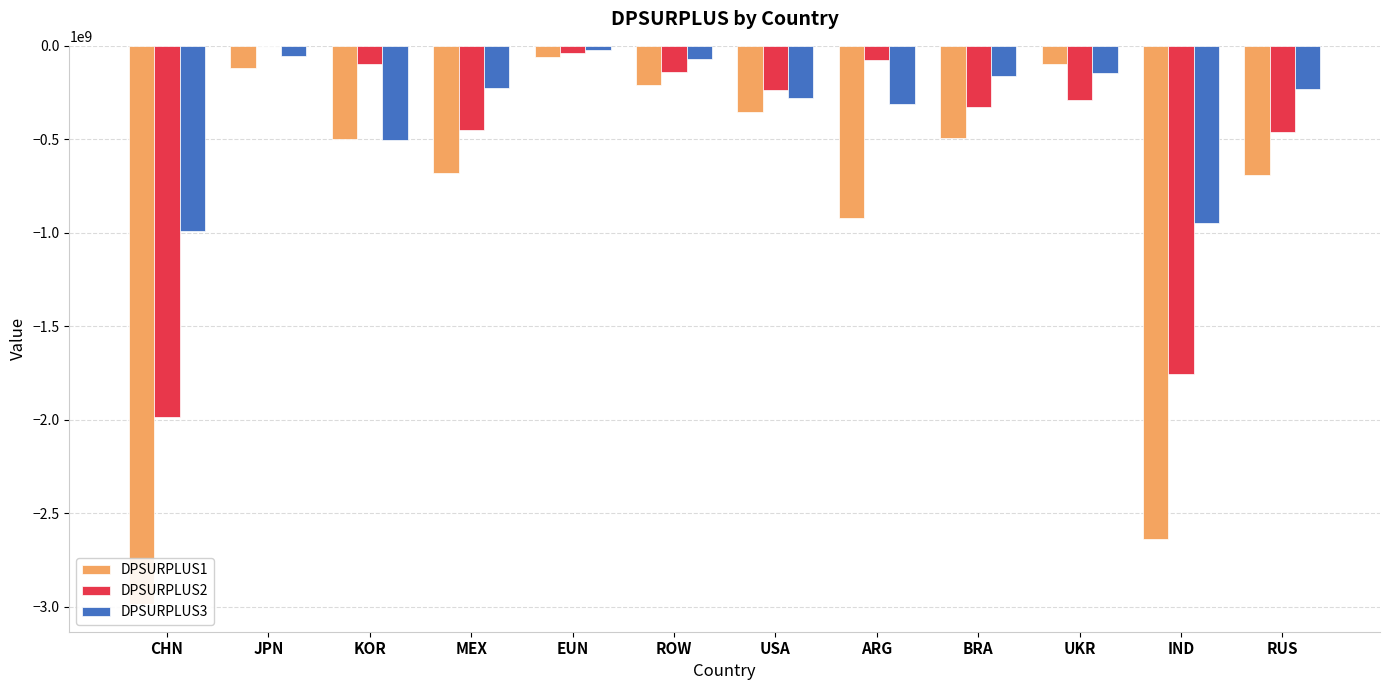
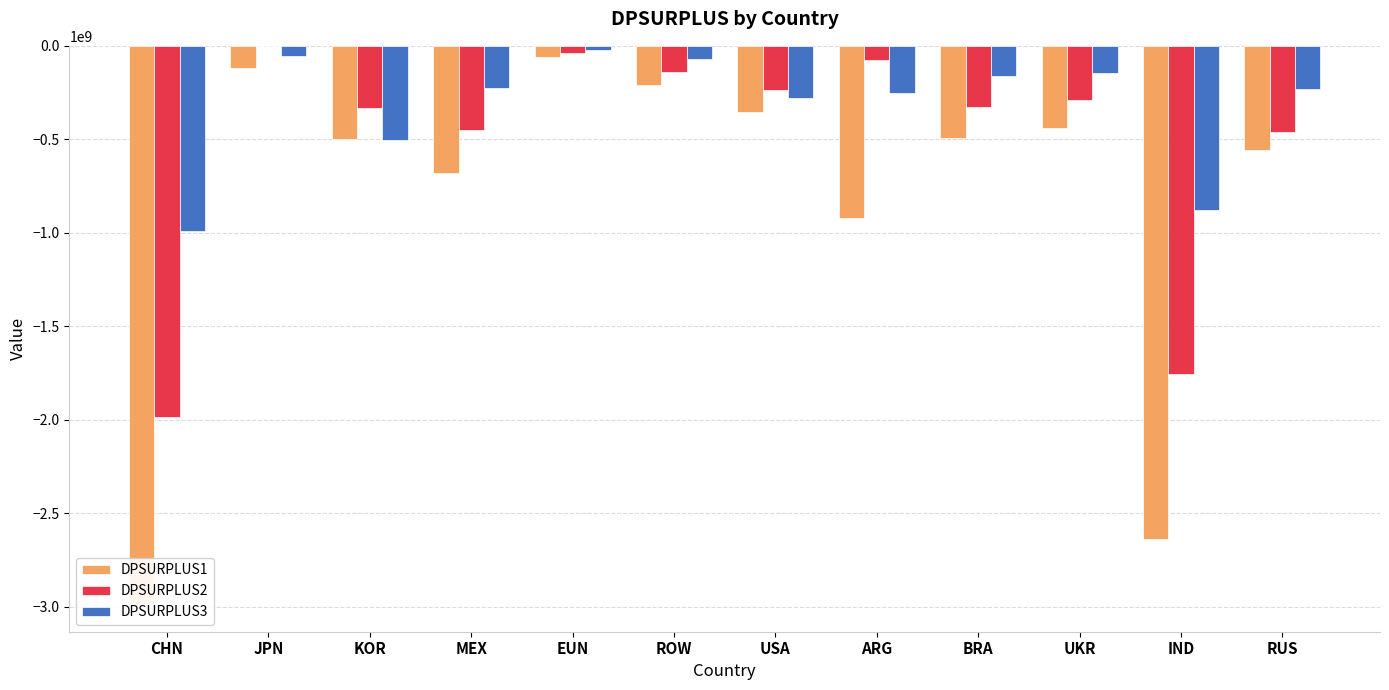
DPSURPLUS2, KOR: -100000000 -> -330000000
DPSURPLUS3, ARG: -310000000 -> -250000000
DPSURPLUS1, UKR: -100000000 -> -440000000
DPSURPLUS3, IND: -950000000 -> -880000000
DPSURPLUS1, RUS: -690000000 -> -560000000
